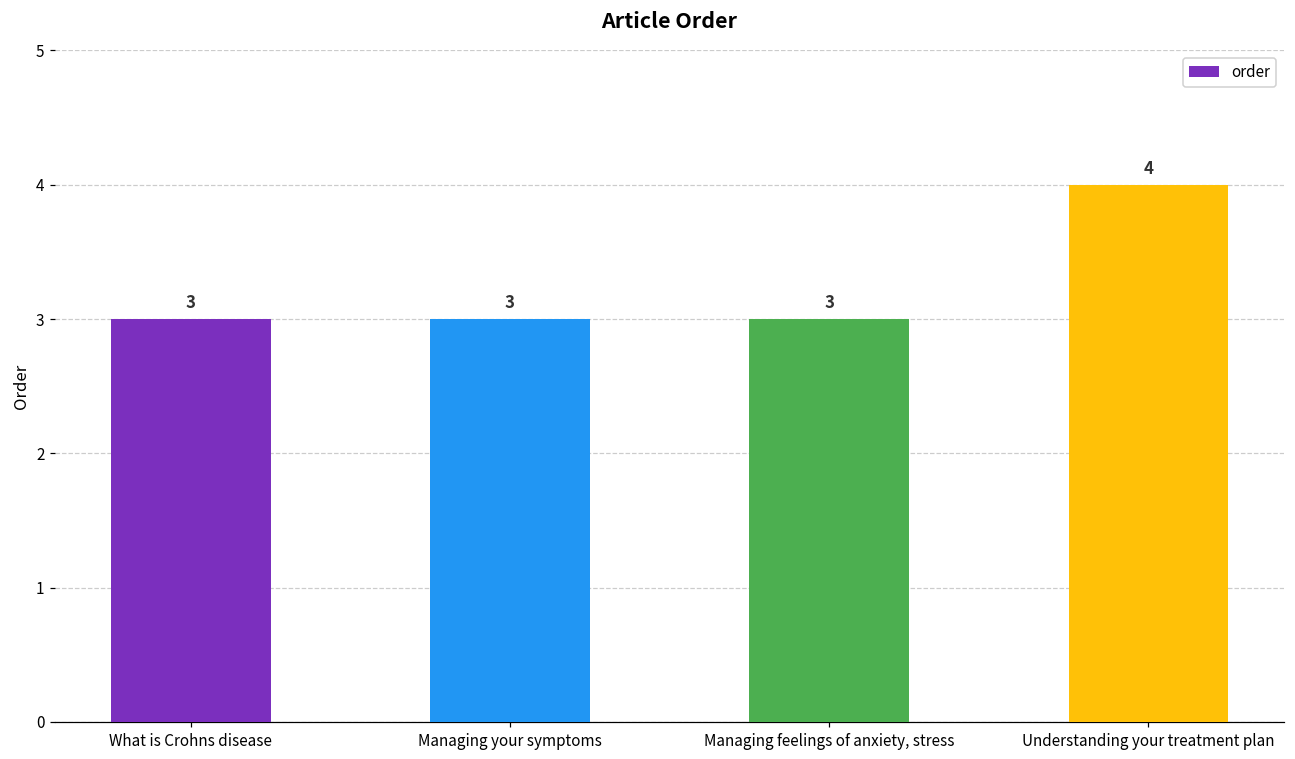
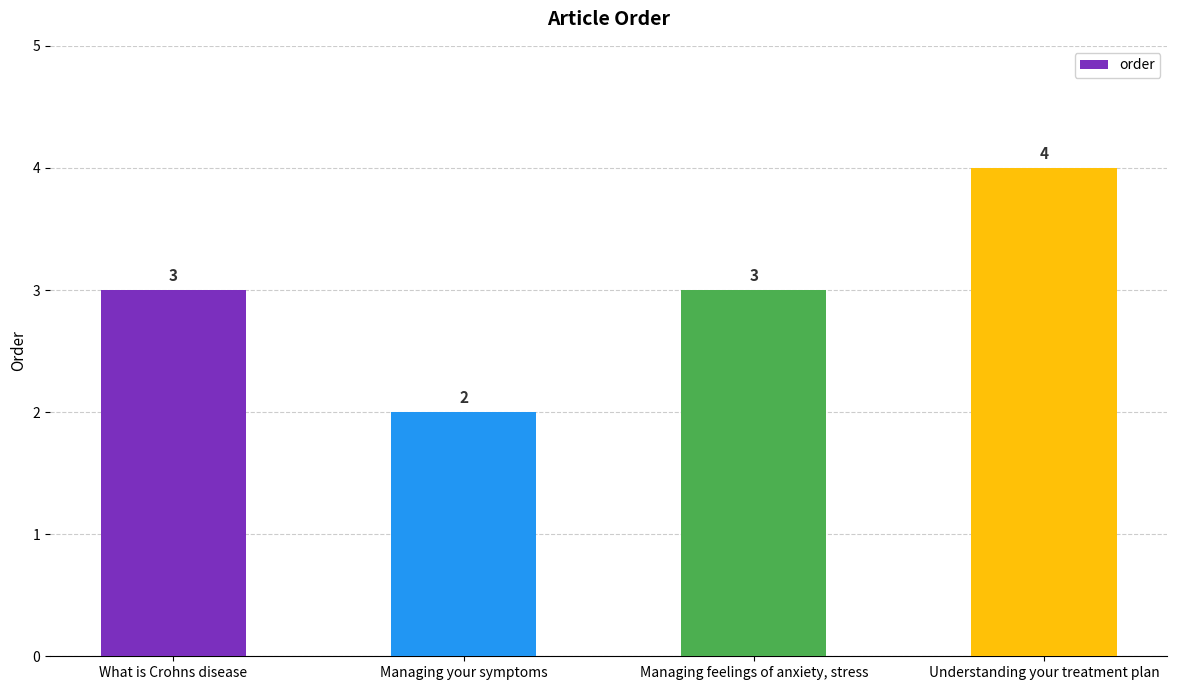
Managing your symptoms: 3 -> 2
